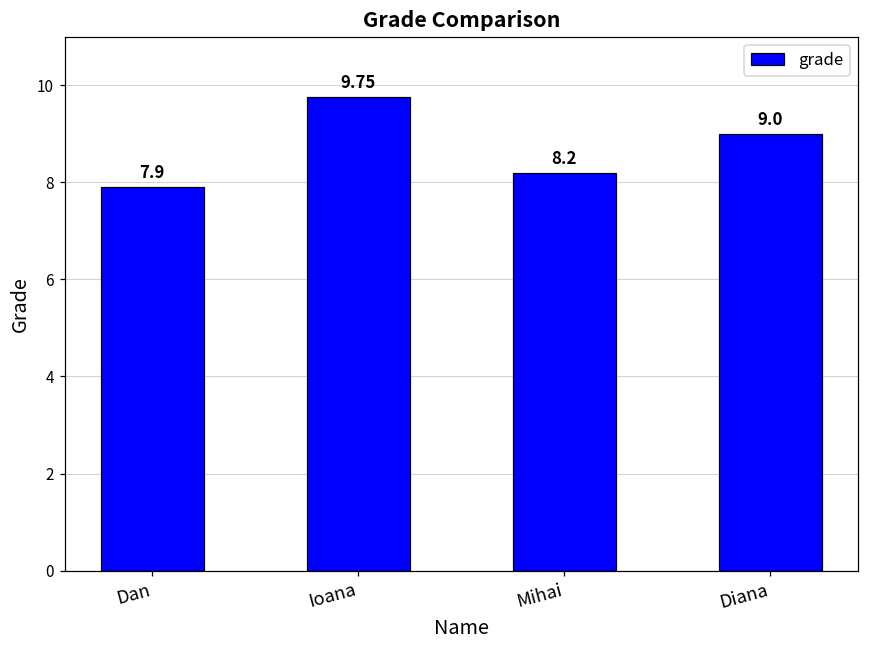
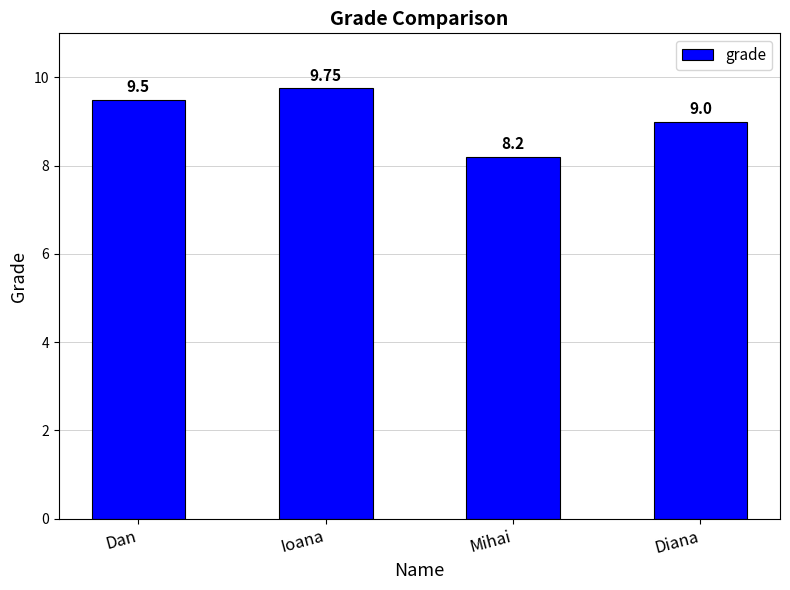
Dan: 7.9 -> 9.5
